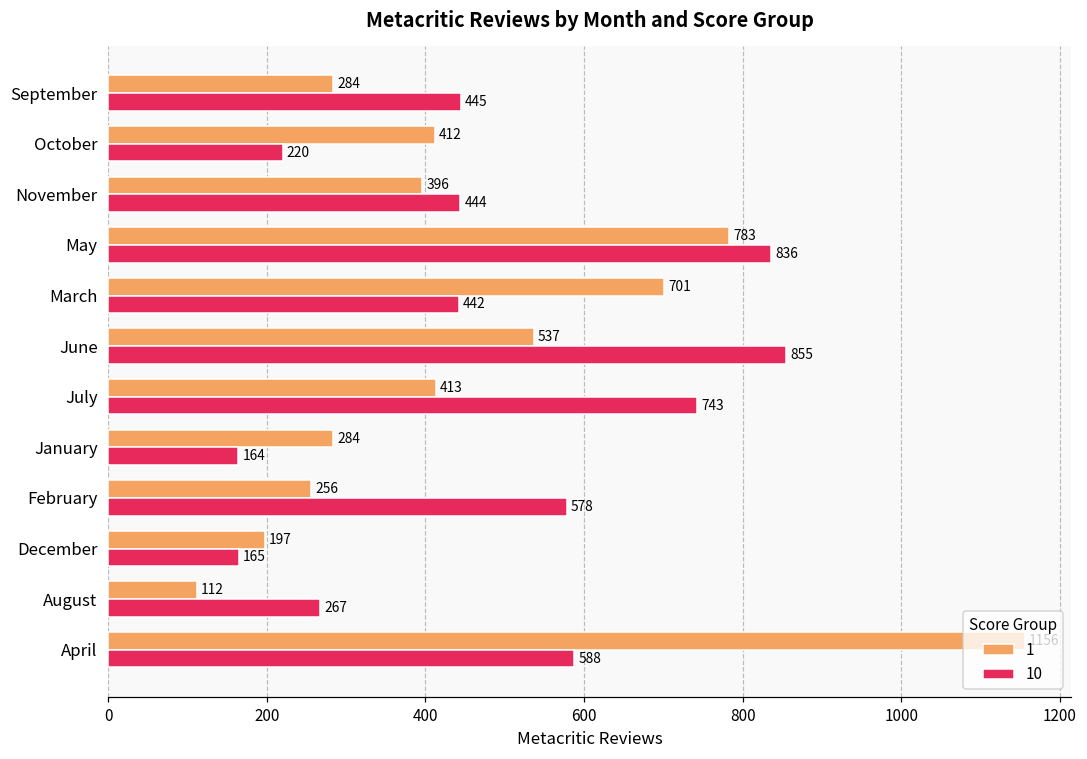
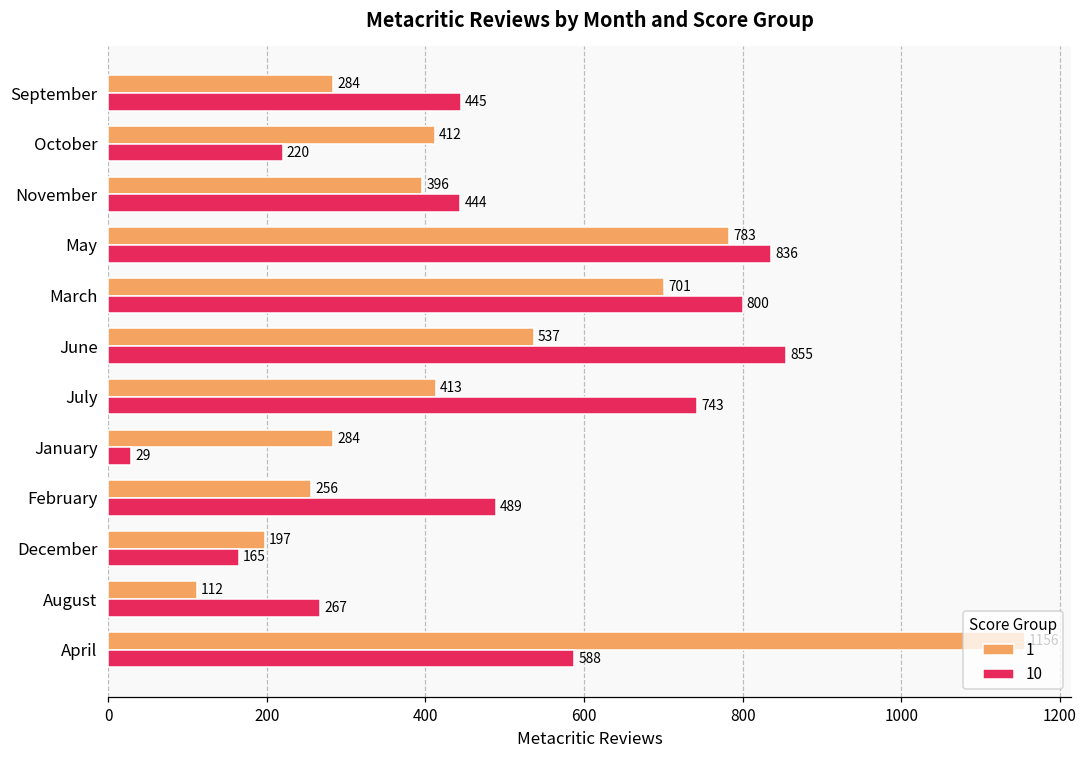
10, March: 442 -> 800
10, January: 164 -> 29
10, February: 578 -> 489
